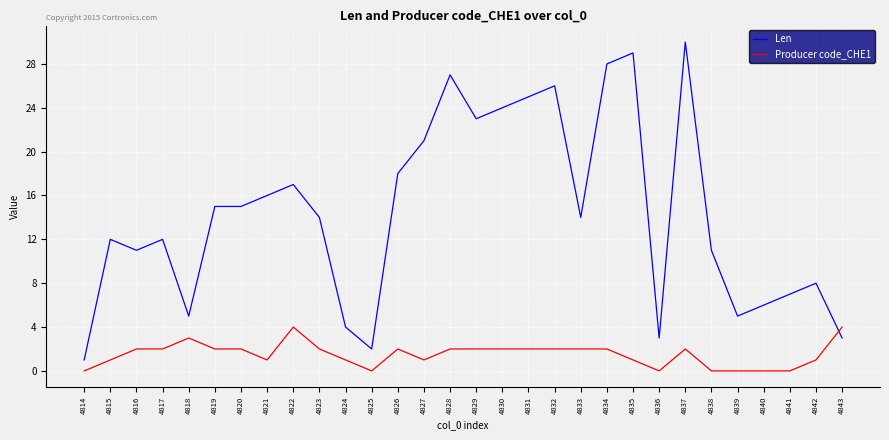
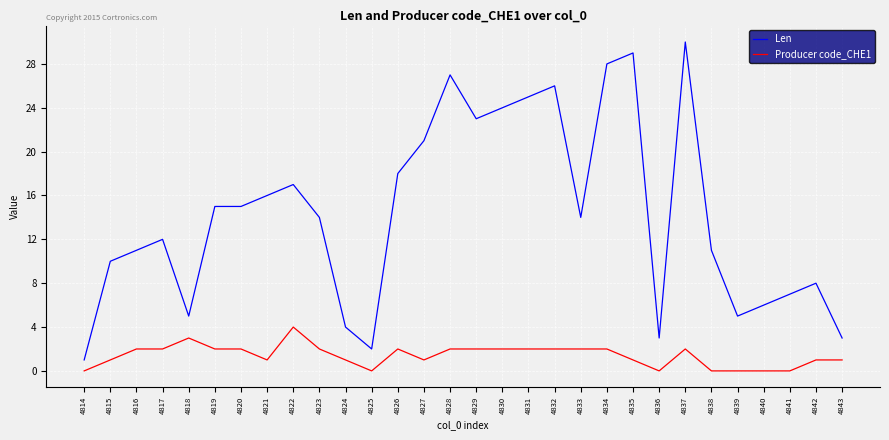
Len, 4815: 12 -> 10
Producer code_CHE1, 4843: 4 -> 1
